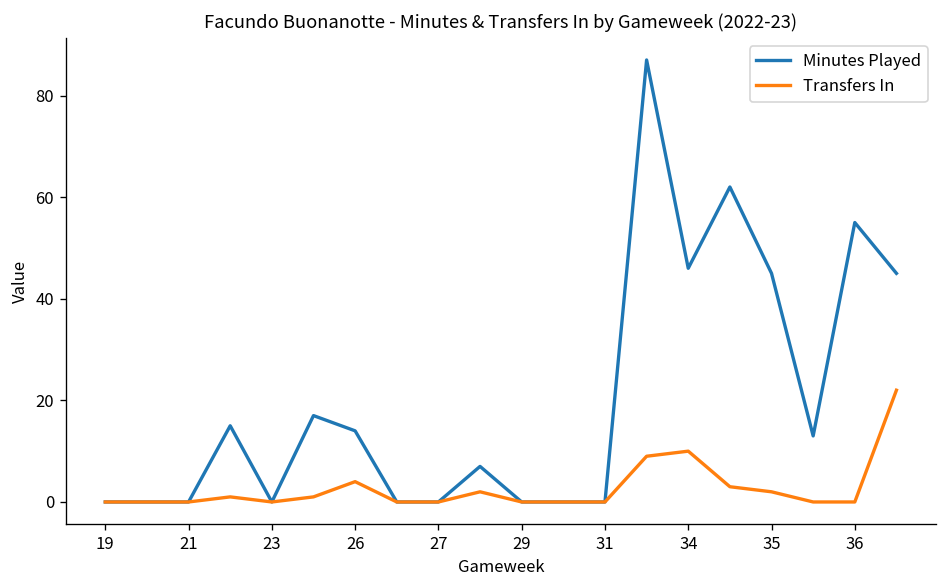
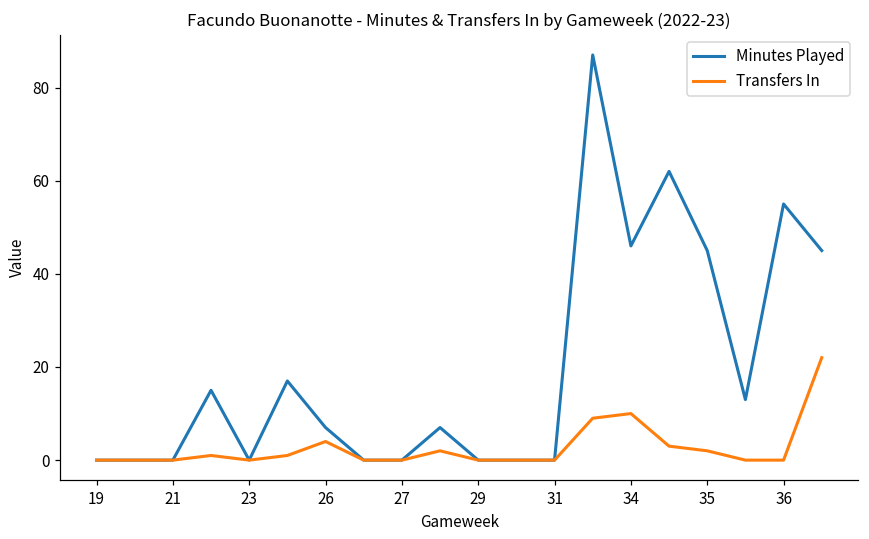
Minutes Played, 26: 14 -> 7
